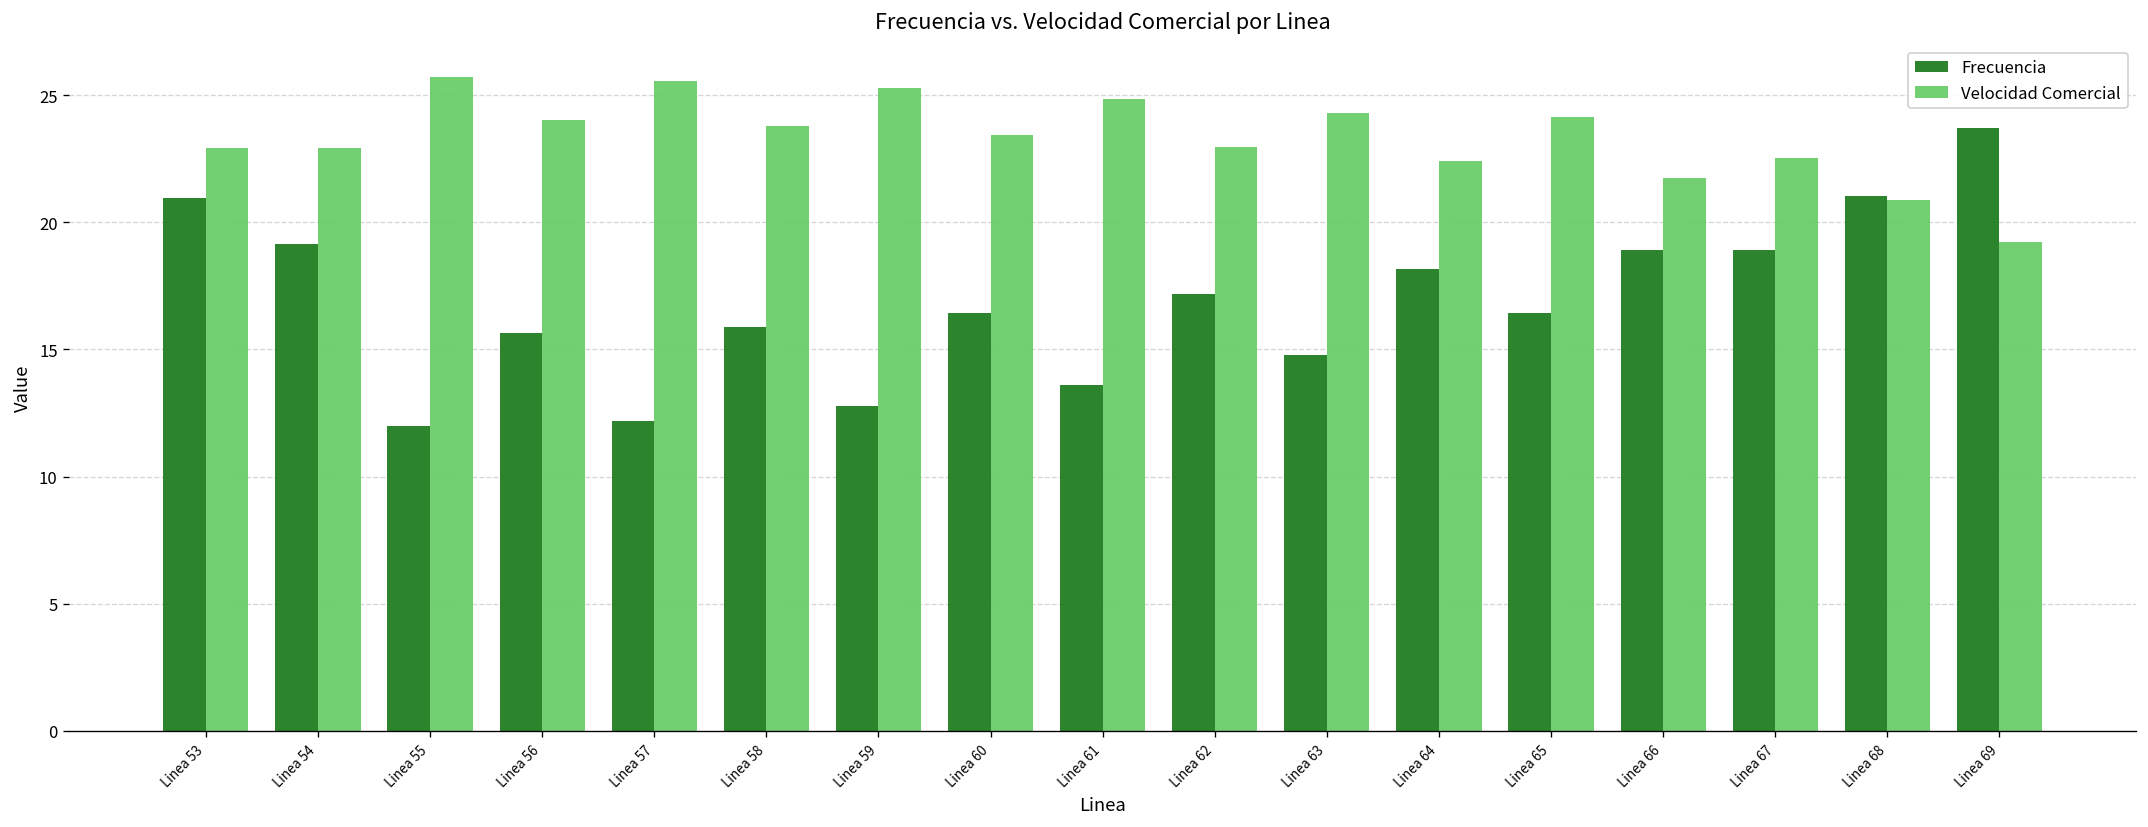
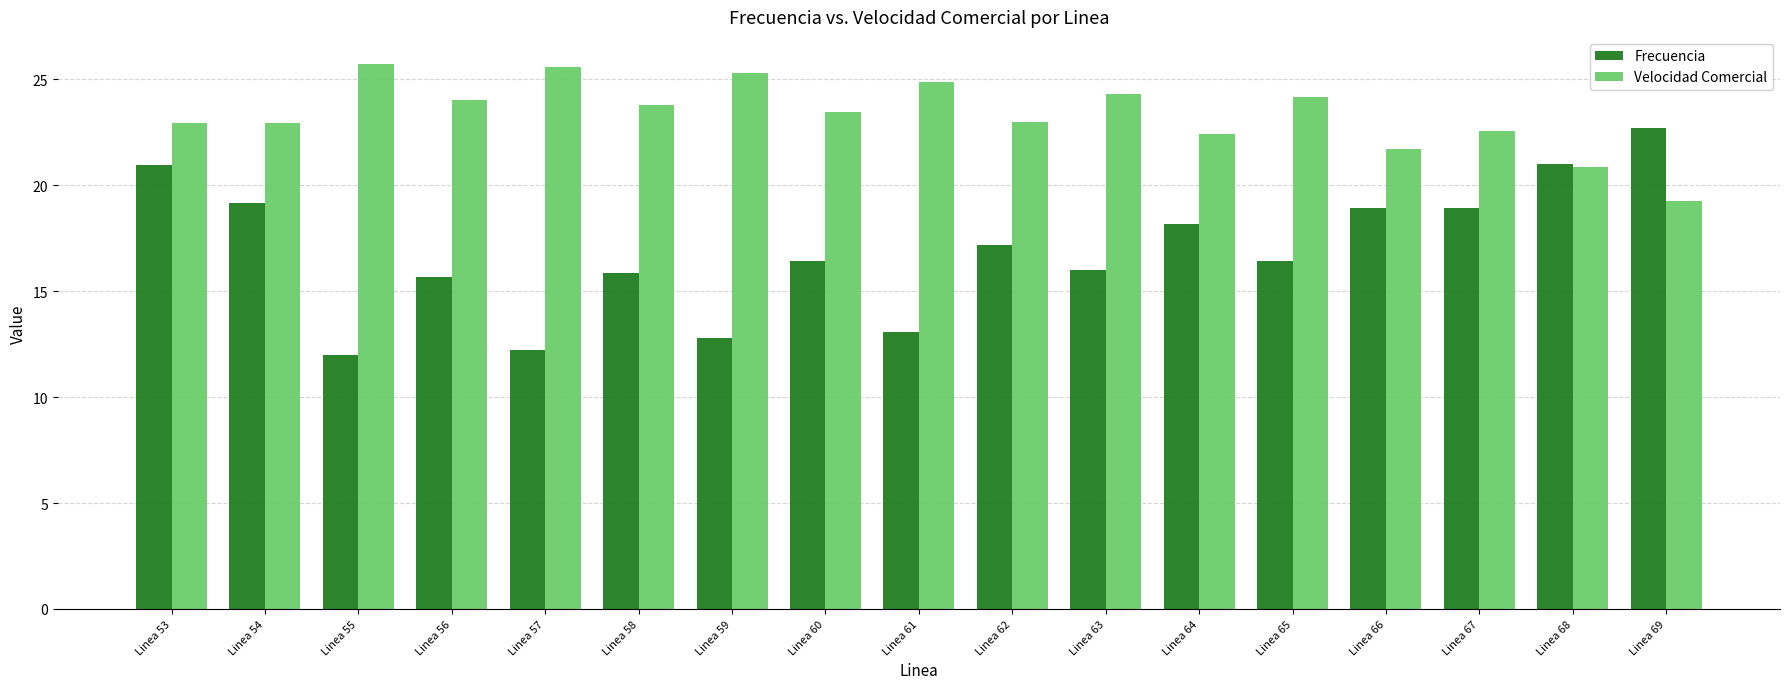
Frecuencia, Linea 61: 13.6 -> 13.1
Frecuencia, Linea 63: 14.8 -> 16.0
Frecuencia, Linea 69: 23.7 -> 22.7
